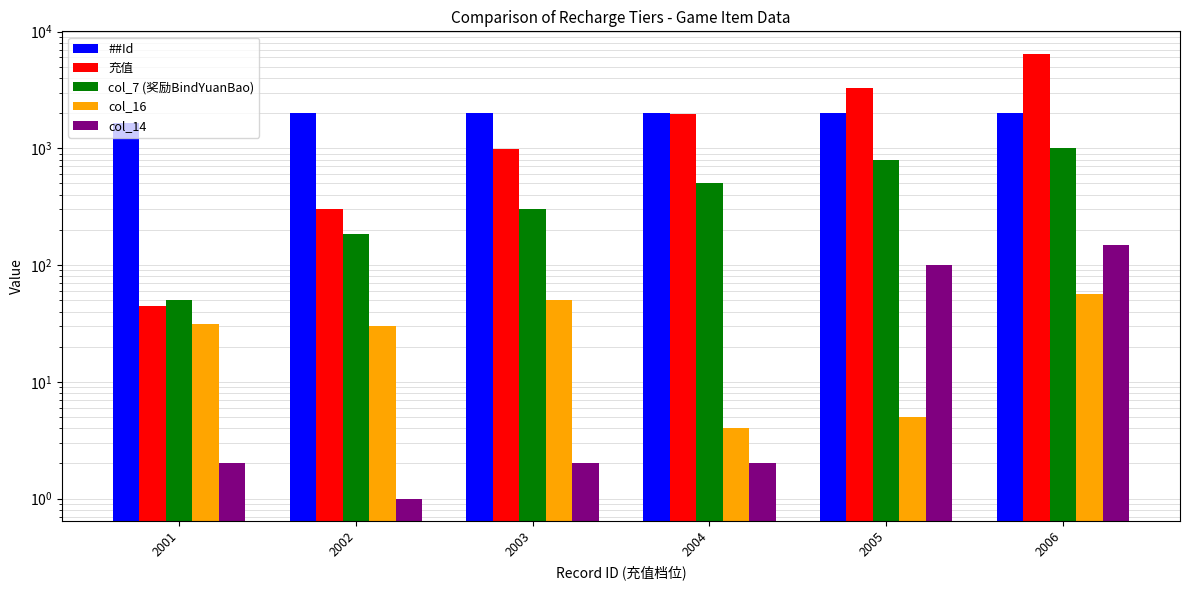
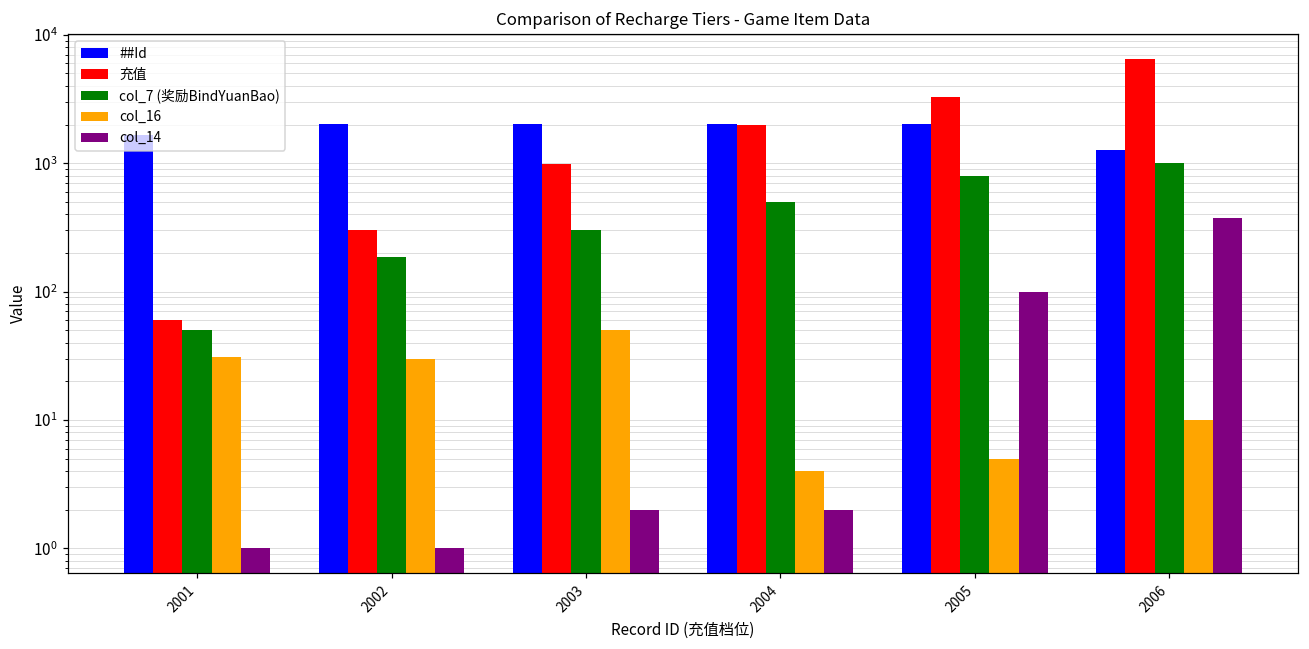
充值, 2001: 45 -> 60
col_14, 2001: 2 -> 1
##Id, 2006: 2000 -> 1300
col_16, 2006: 60 -> 10
col_14, 2006: 150 -> 380
